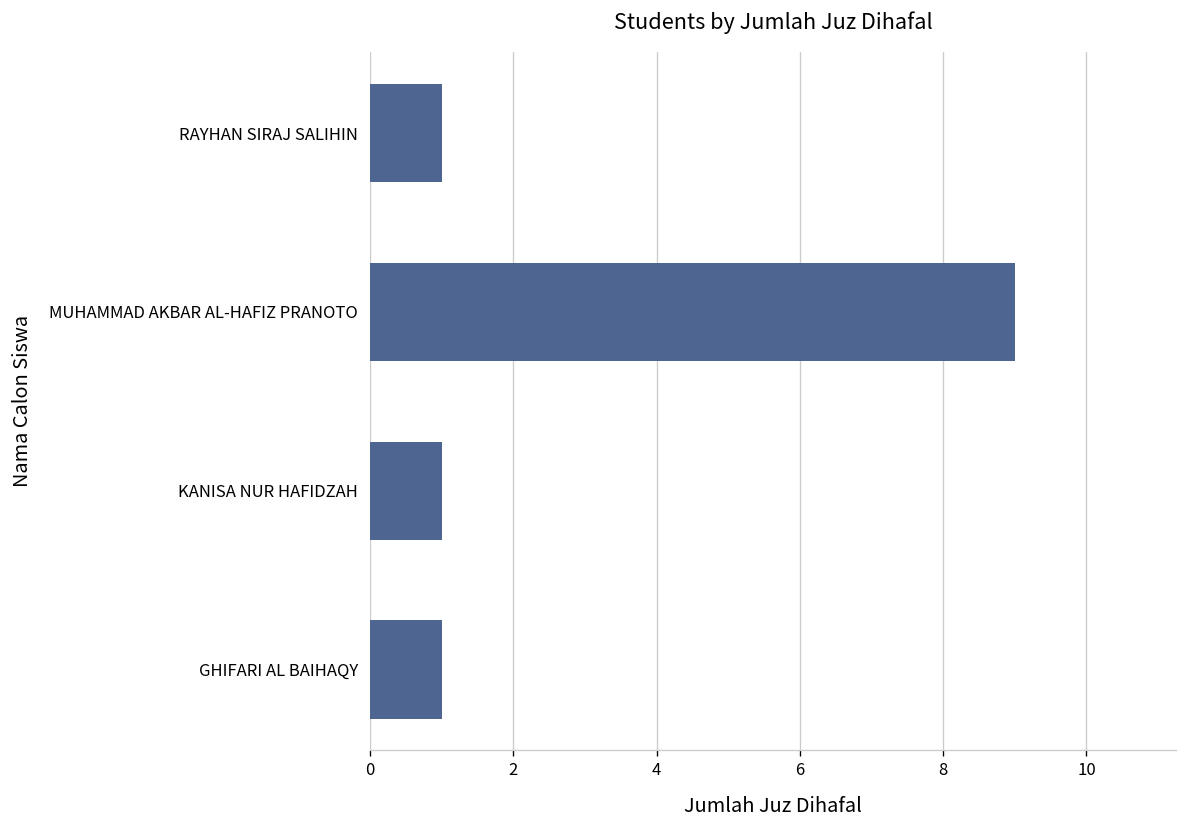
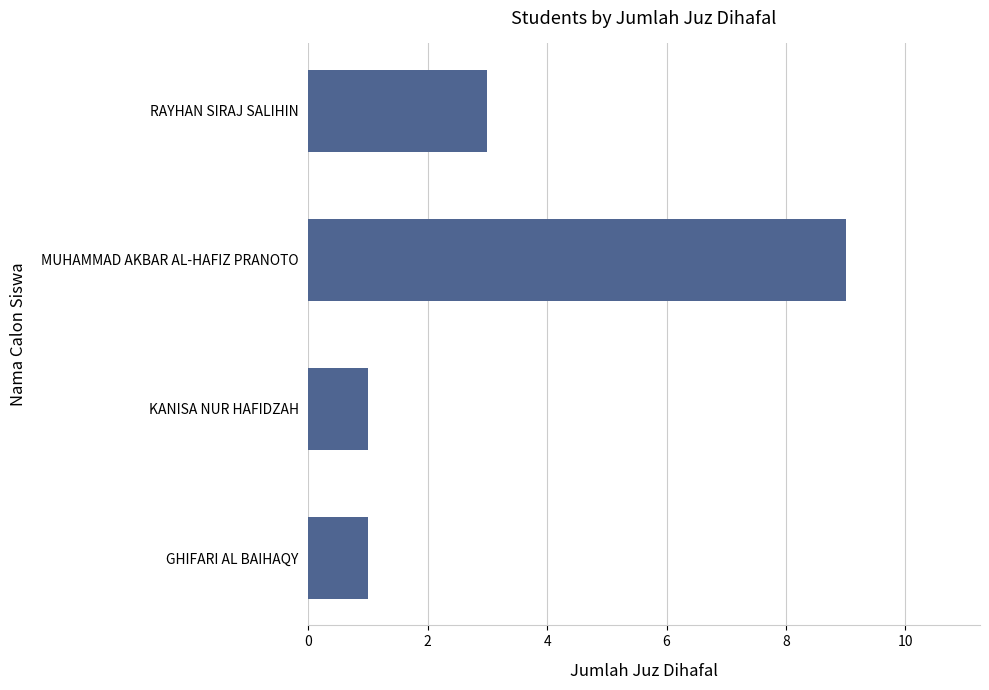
RAYHAN SIRAJ SALIHIN: 1 -> 3
